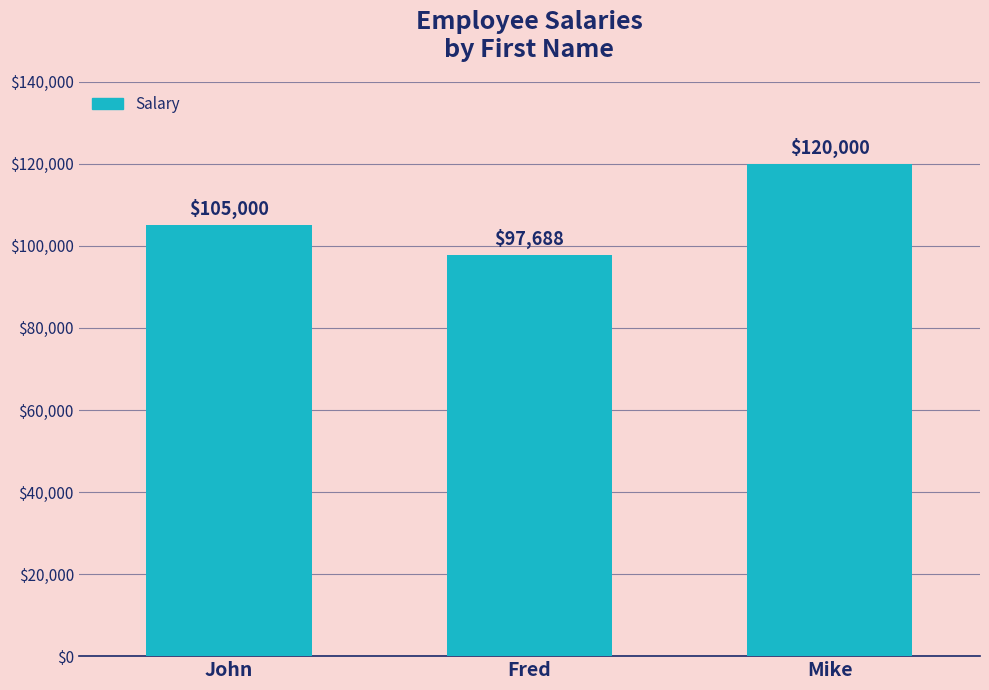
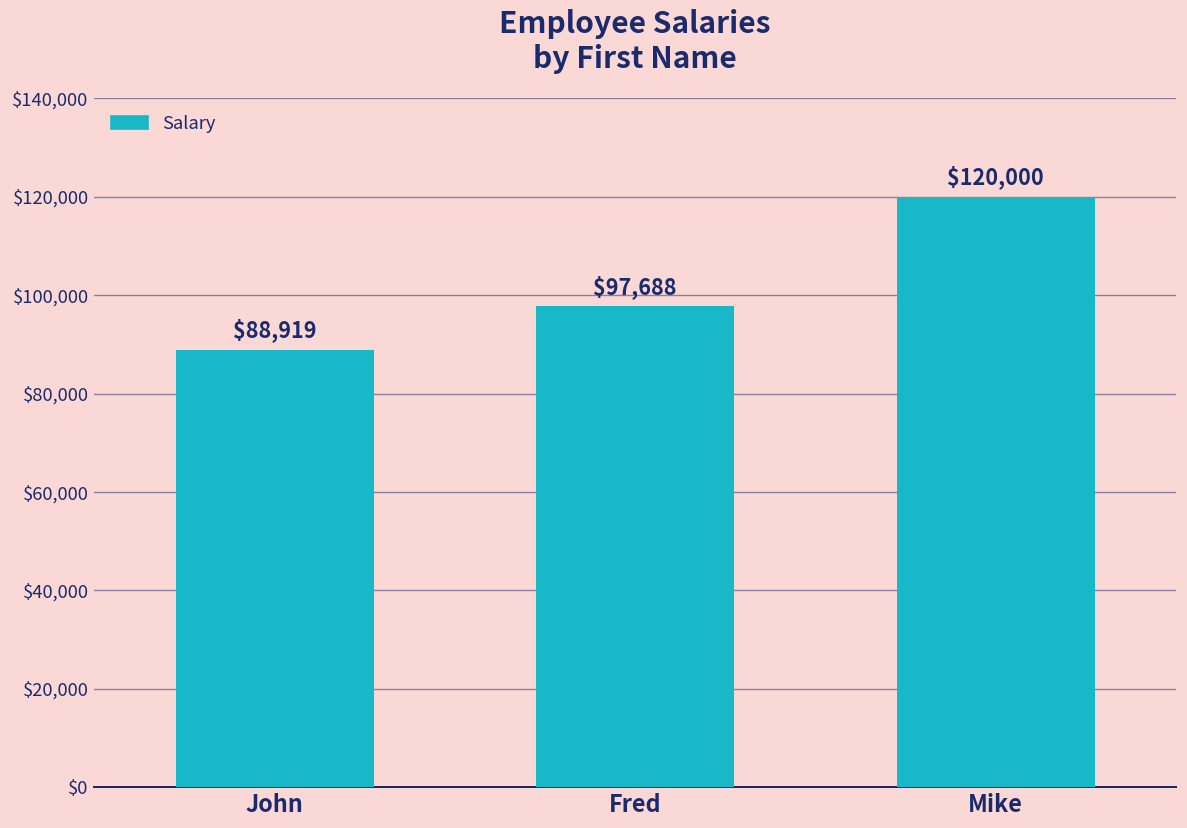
John: $105,000 -> $88,919
